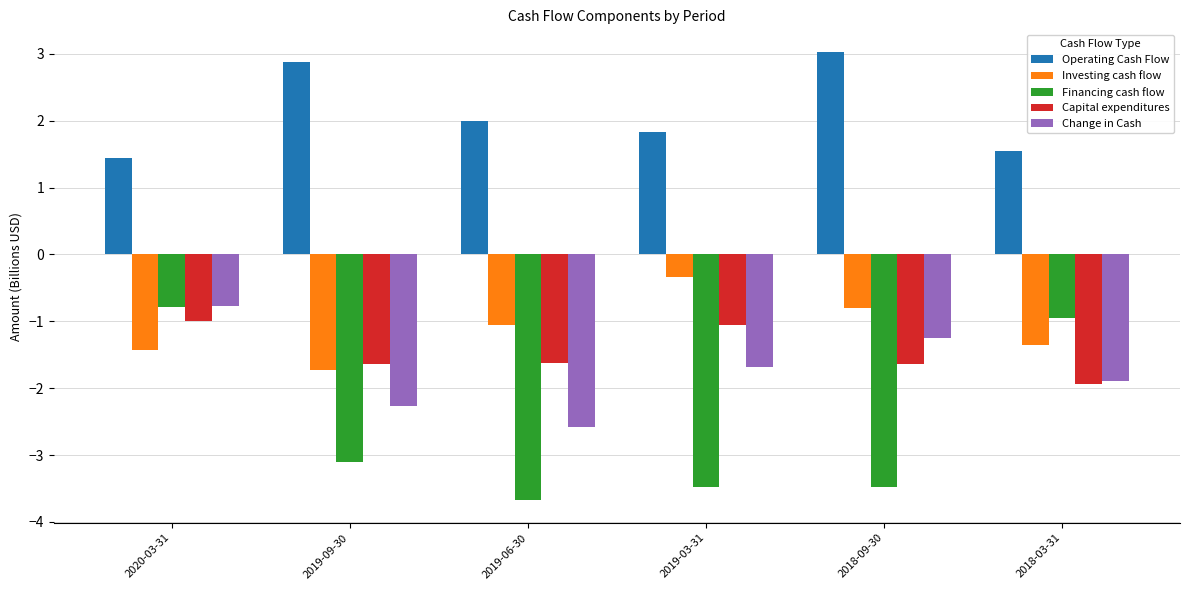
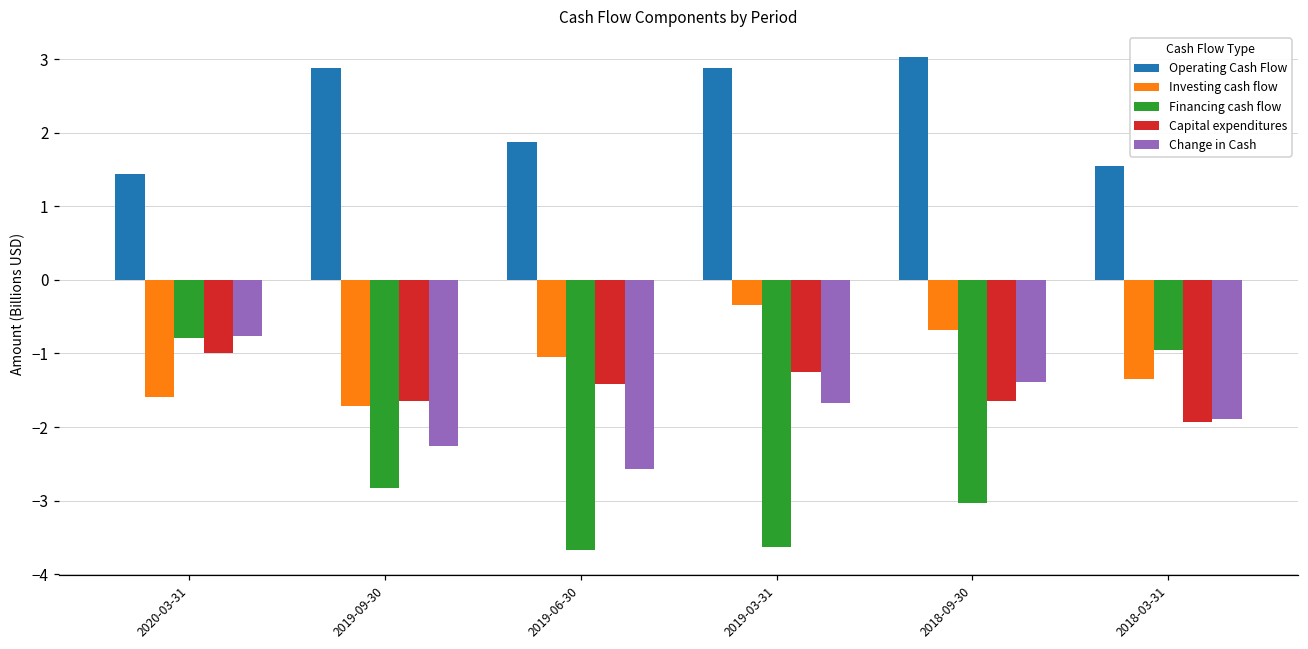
Investing cash flow, 2020-03-31: -1.4 -> -1.6
Financing cash flow, 2019-09-30: -3.1 -> -2.8
Operating Cash Flow, 2019-06-30: 2.0 -> 1.9
Capital expenditures, 2019-06-30: -1.6 -> -1.4
Operating Cash Flow, 2019-03-31: 1.8 -> 2.9
Financing cash flow, 2019-03-31: -3.5 -> -3.6
Capital expenditures, 2019-03-31: -1.1 -> -1.3
Investing cash flow, 2018-09-30: -0.8 -> -0.7
Financing cash flow, 2018-09-30: -3.5 -> -3.0
Change in Cash, 2018-09-30: -1.2 -> -1.4
